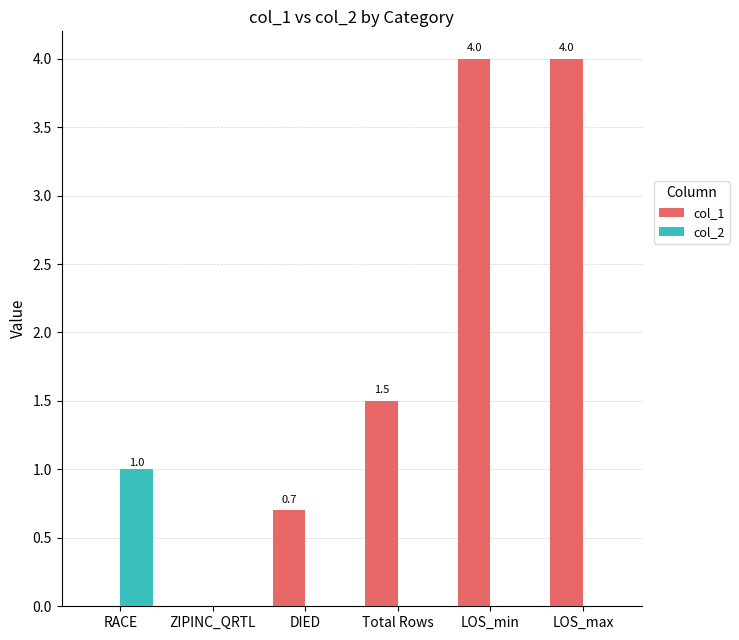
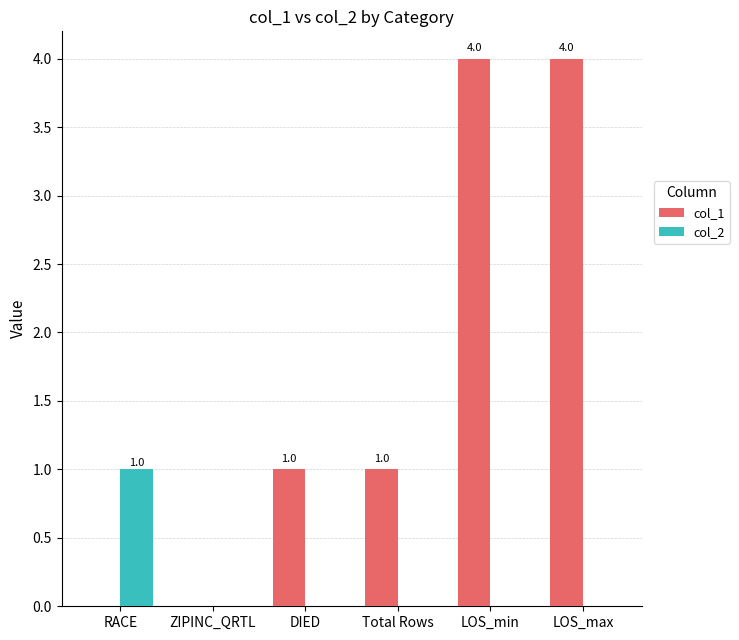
col_1, DIED: 0.7 -> 1.0
col_1, Total Rows: 1.5 -> 1.0
